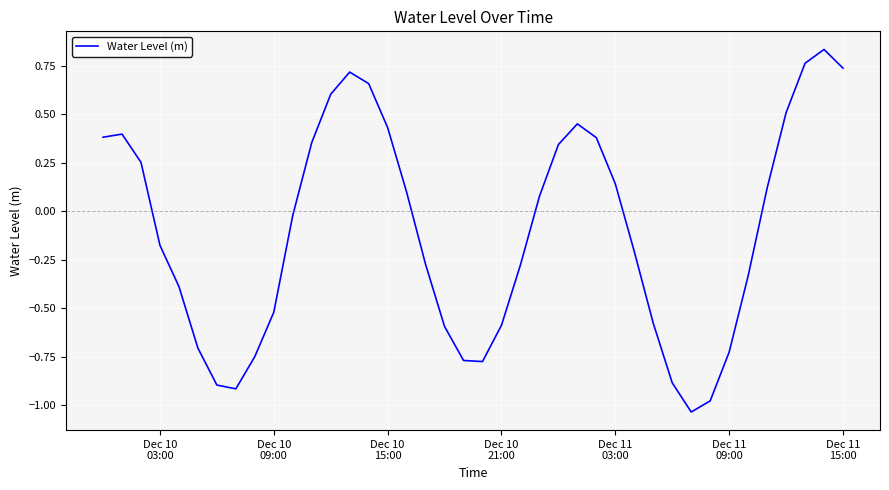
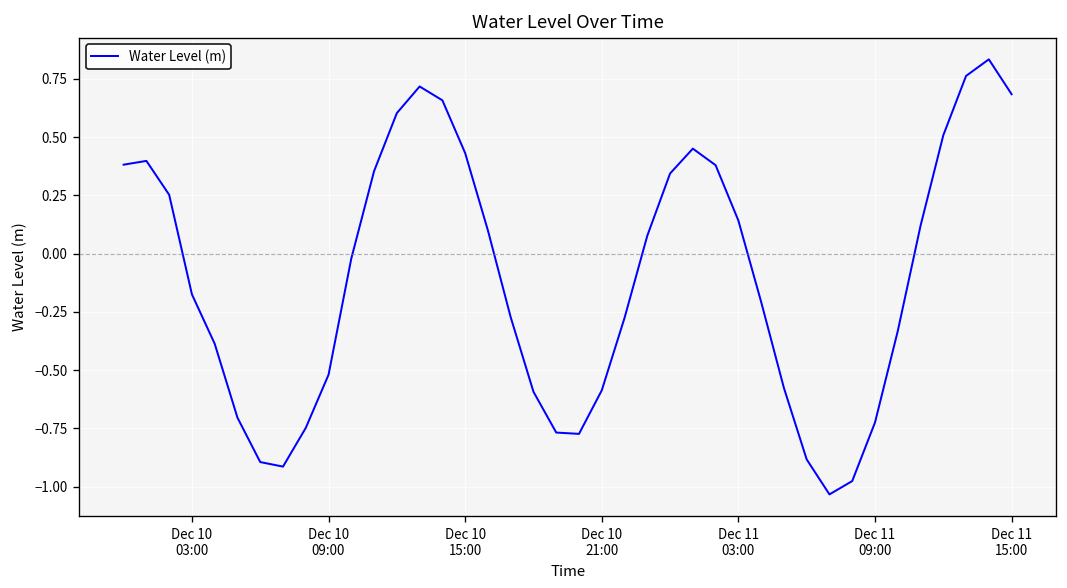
Dec 11 15:00: 0.74 -> 0.68
